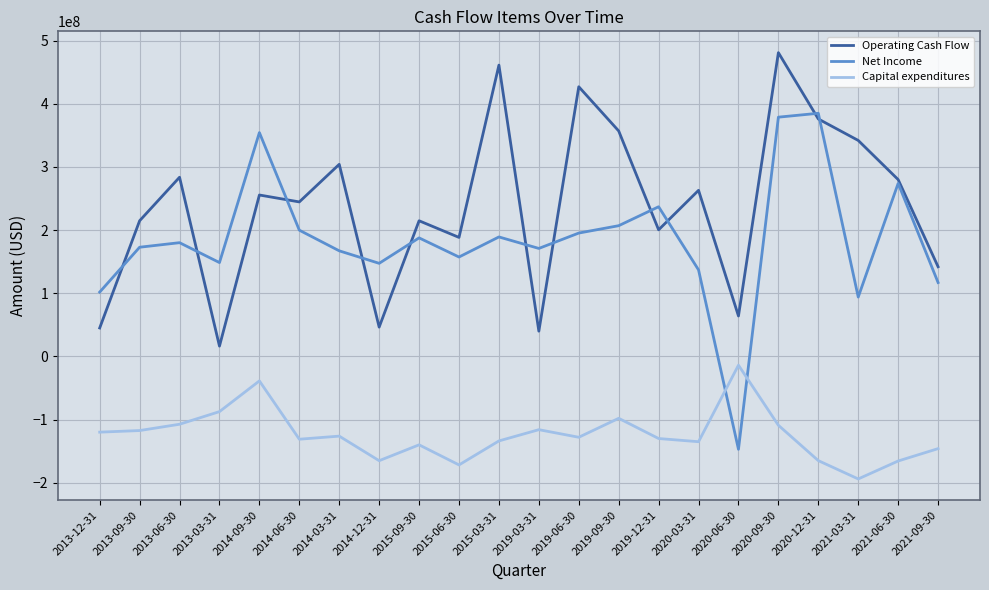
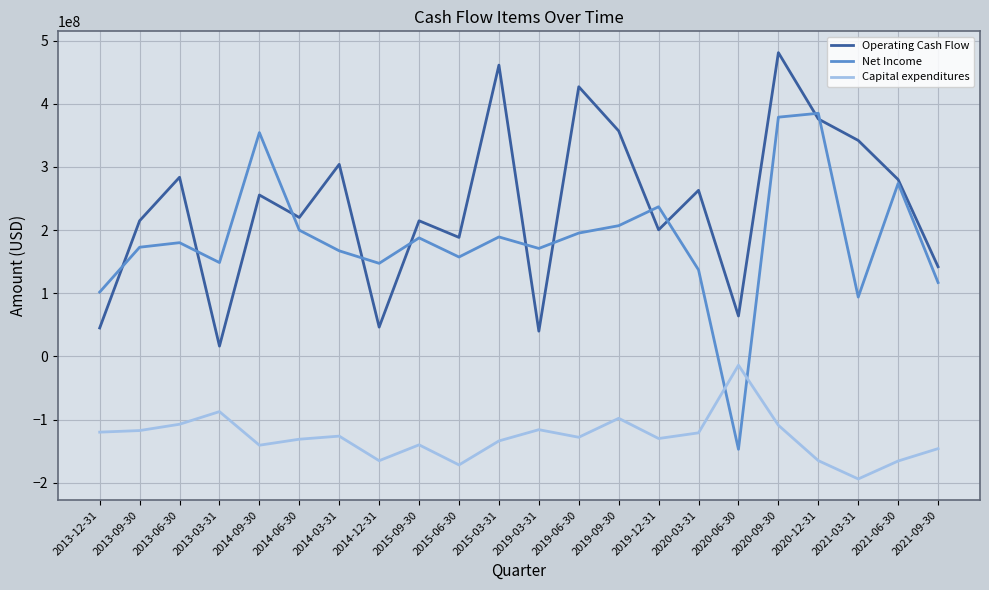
Capital expenditures, 2014-09-30: -40000000 -> -140000000
Operating Cash Flow, 2014-06-30: 240000000 -> 220000000
Capital expenditures, 2020-03-31: -140000000 -> -120000000
